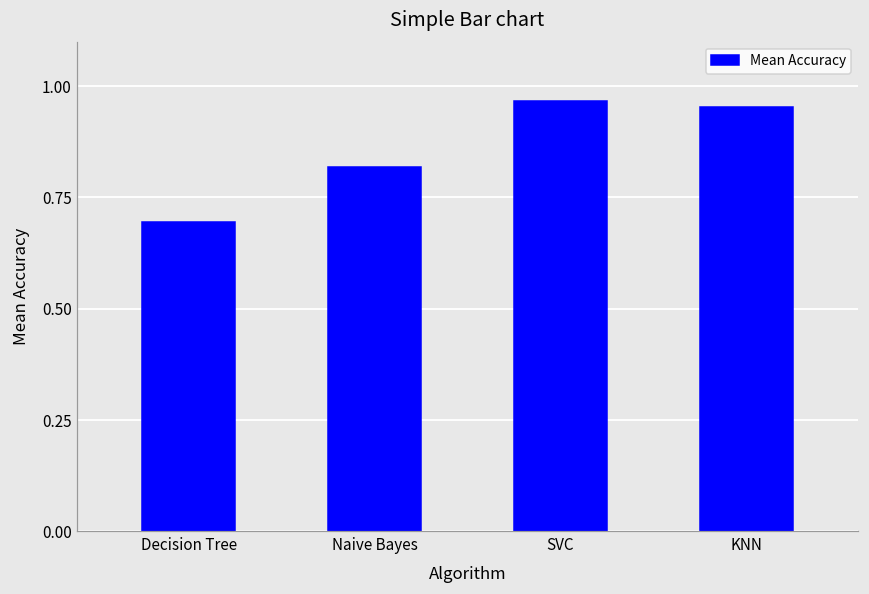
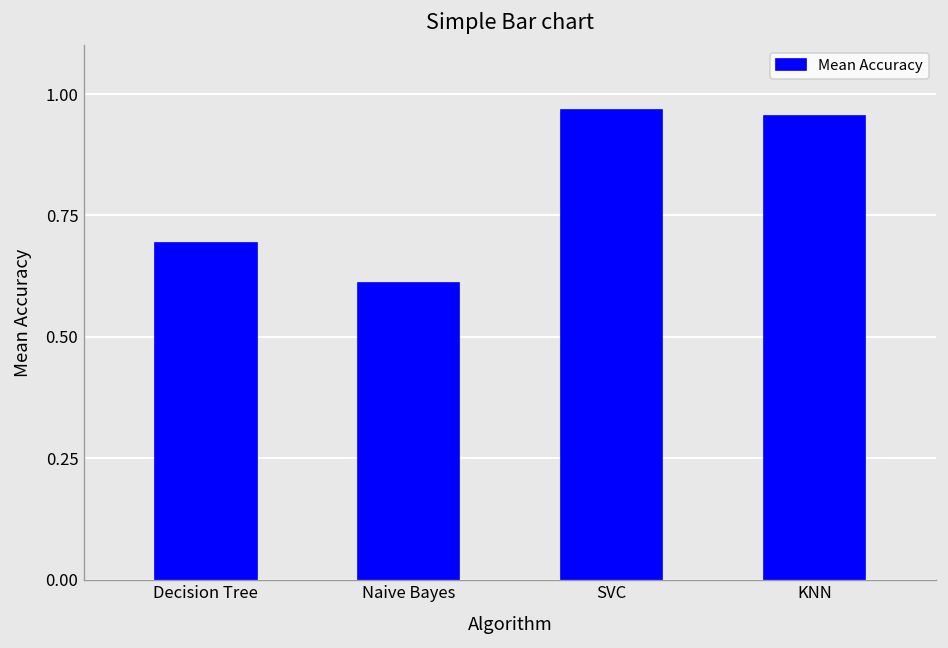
Naive Bayes: 0.82 -> 0.61
